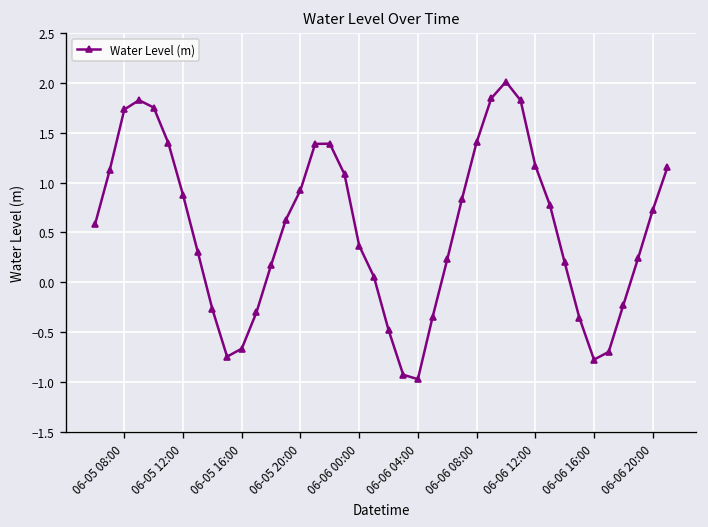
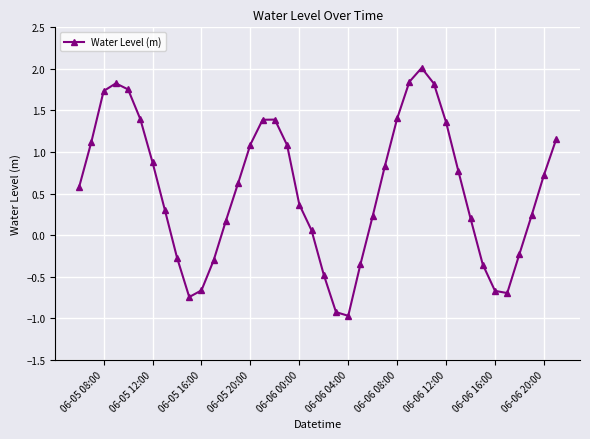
06-05 20:00: 0.9 -> 1.1
06-06 12:00: 1.2 -> 1.4
06-06 16:00: -0.8 -> -0.7
